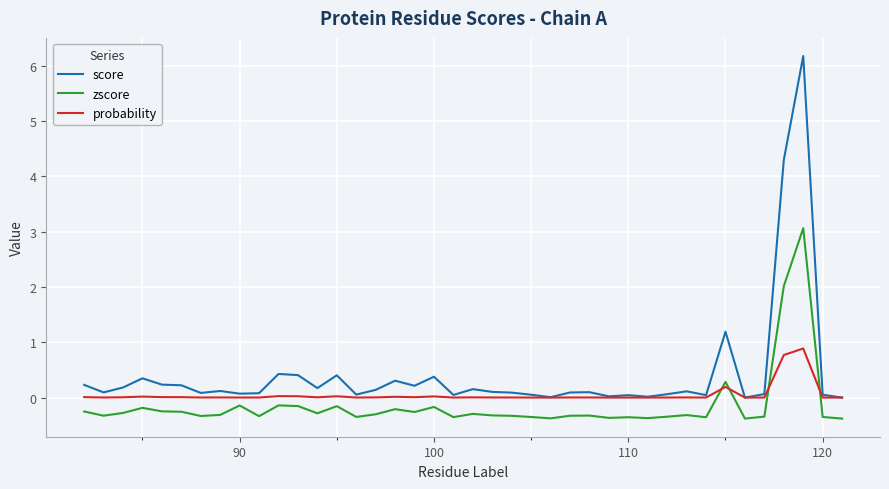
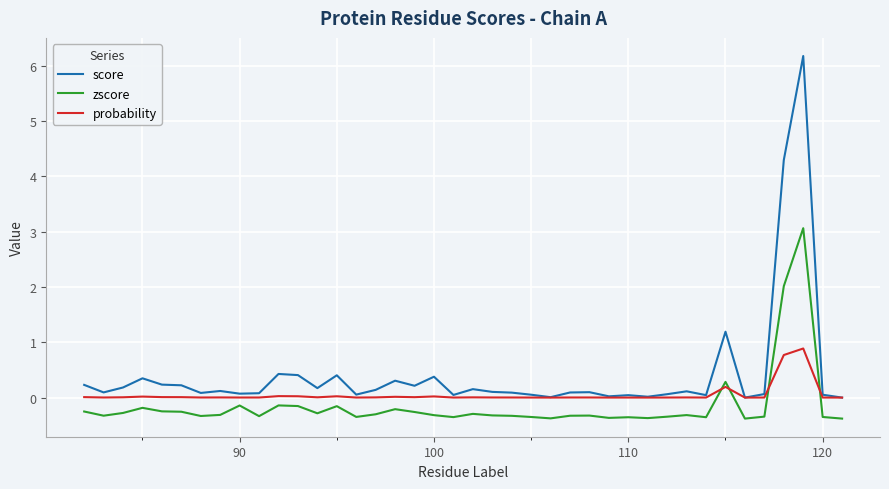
zscore, 100: -0.2 -> -0.3
